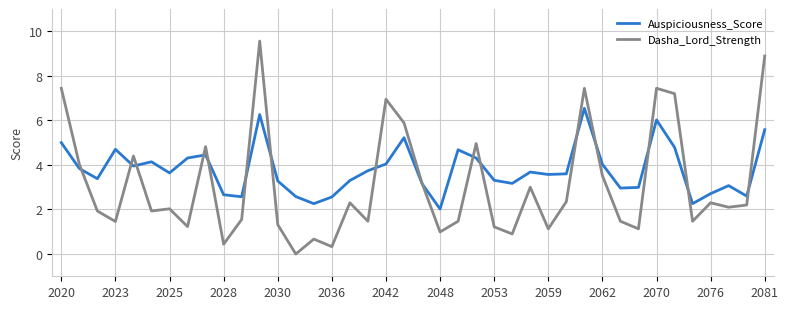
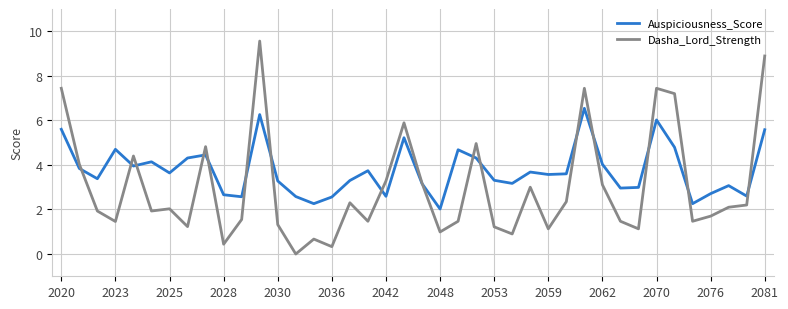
Auspiciousness_Score, 2020: 5.0 -> 5.6
Auspiciousness_Score, 2042: 4.0 -> 2.6
Dasha_Lord_Strength, 2042: 7.0 -> 3.3
Dasha_Lord_Strength, 2062: 3.5 -> 3.1
Dasha_Lord_Strength, 2076: 2.3 -> 1.7
